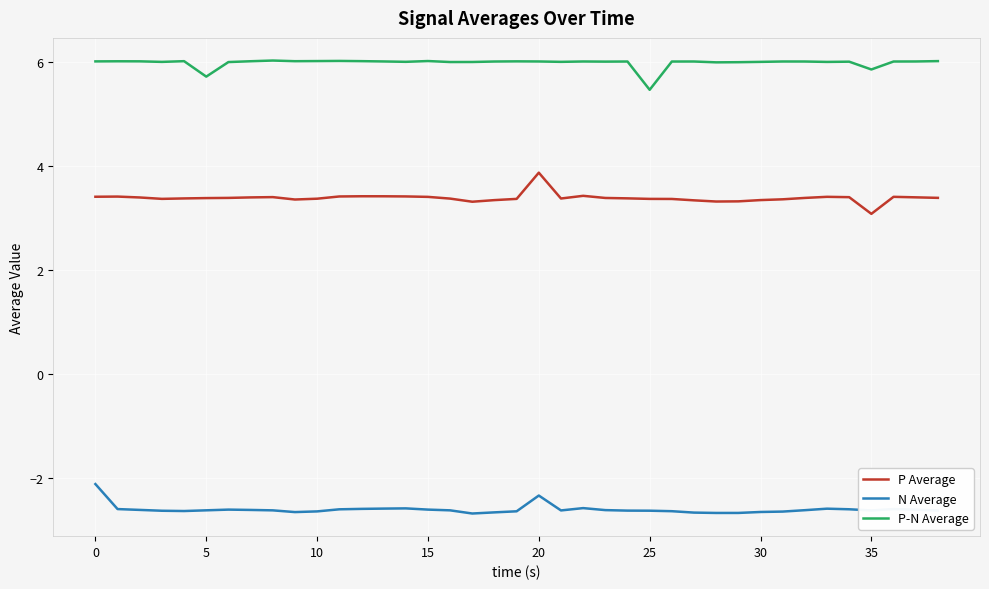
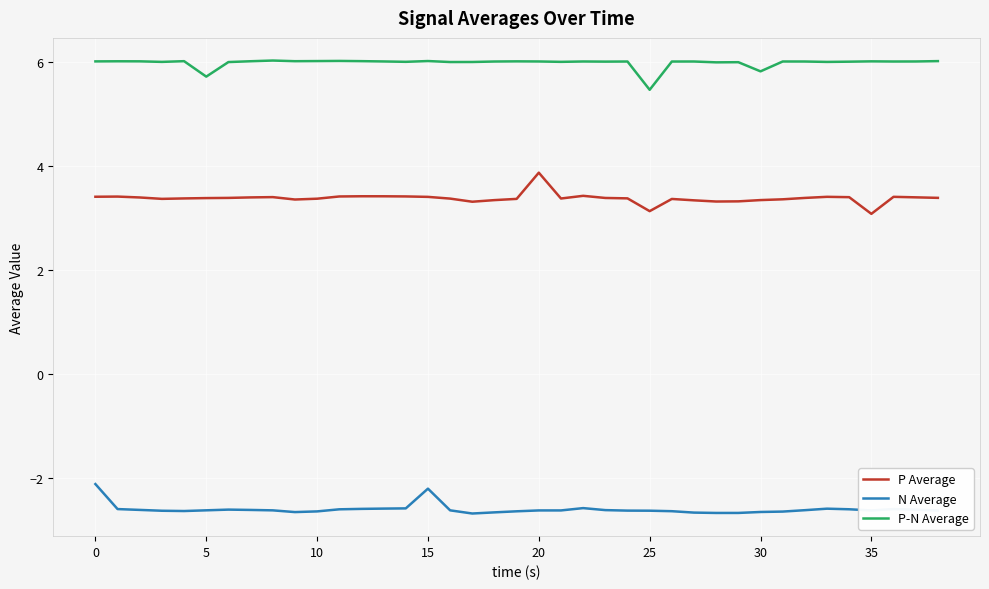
N Average, 15: -2.6 -> -2.2
N Average, 20: -2.3 -> -2.6
P Average, 25: 3.4 -> 3.1
P-N Average, 30: 6.0 -> 5.8
P-N Average, 35: 5.9 -> 6.0
